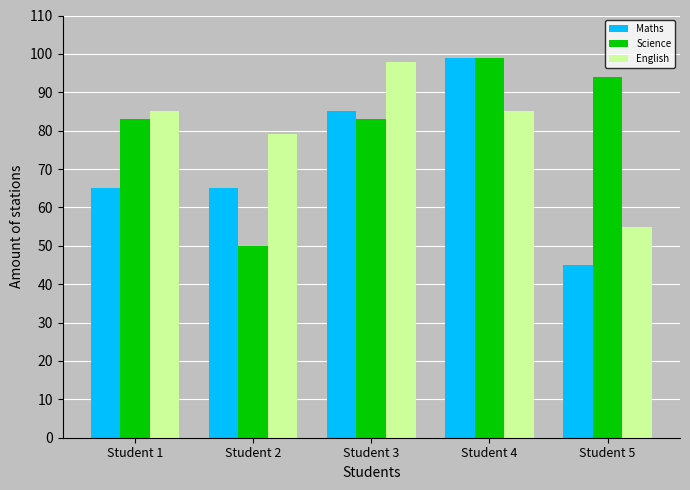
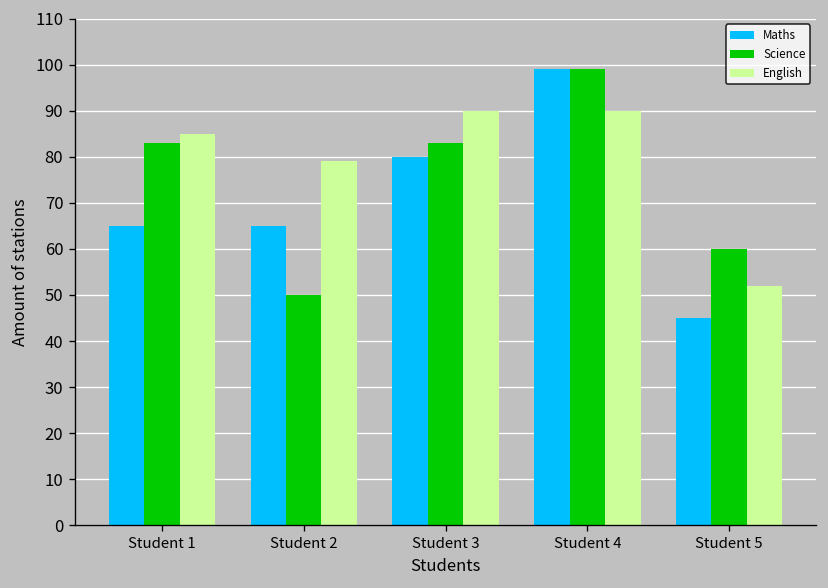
Maths, Student 3: 85 -> 80
English, Student 3: 98 -> 90
English, Student 4: 85 -> 90
Science, Student 5: 94 -> 60
English, Student 5: 55 -> 52
